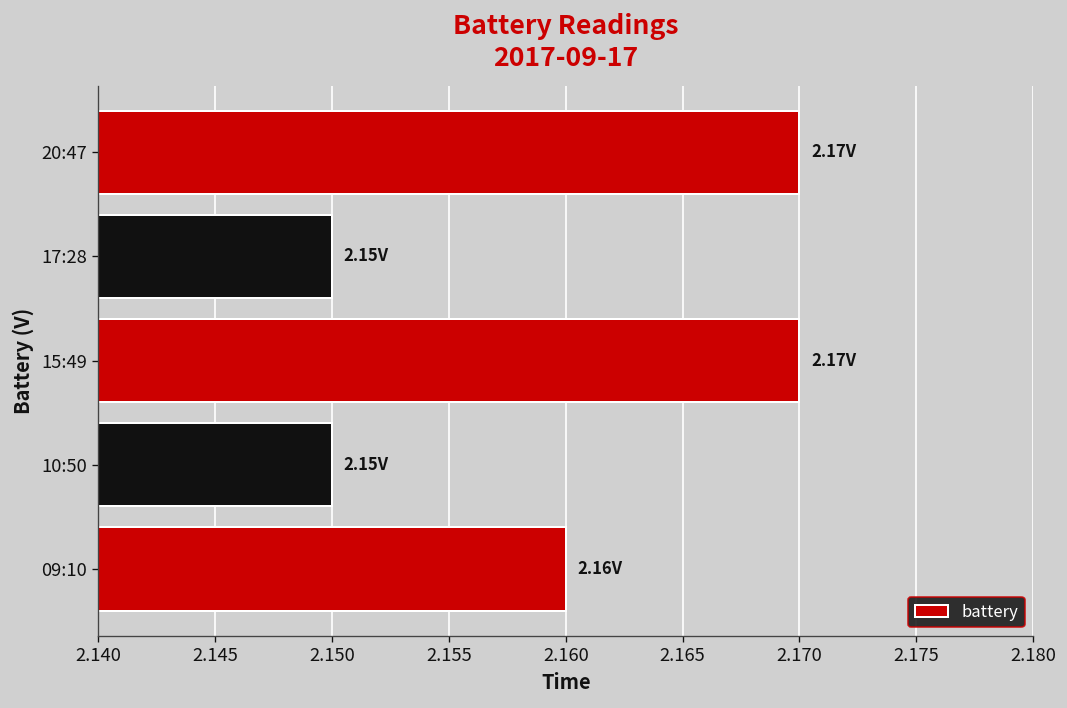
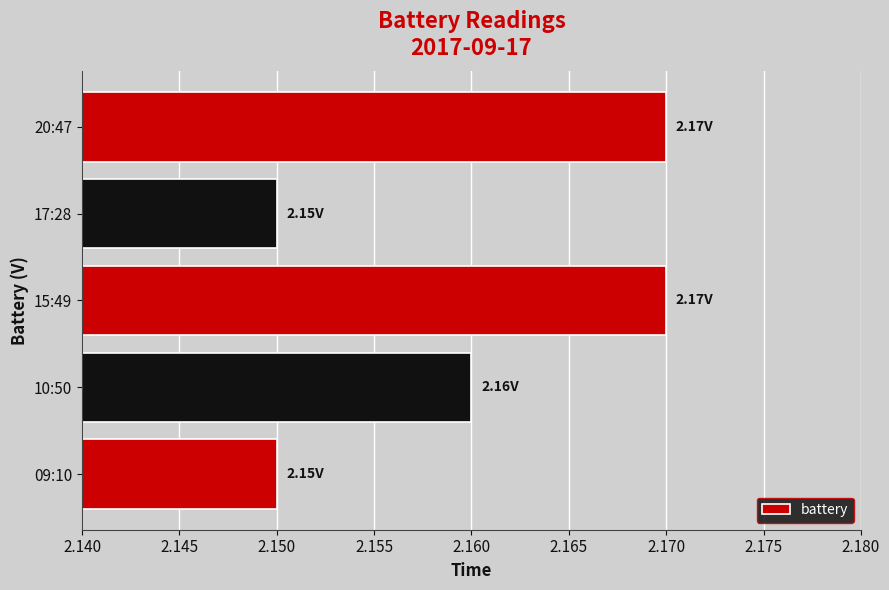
10:50: 2.15V -> 2.16V
09:10: 2.16V -> 2.15V
